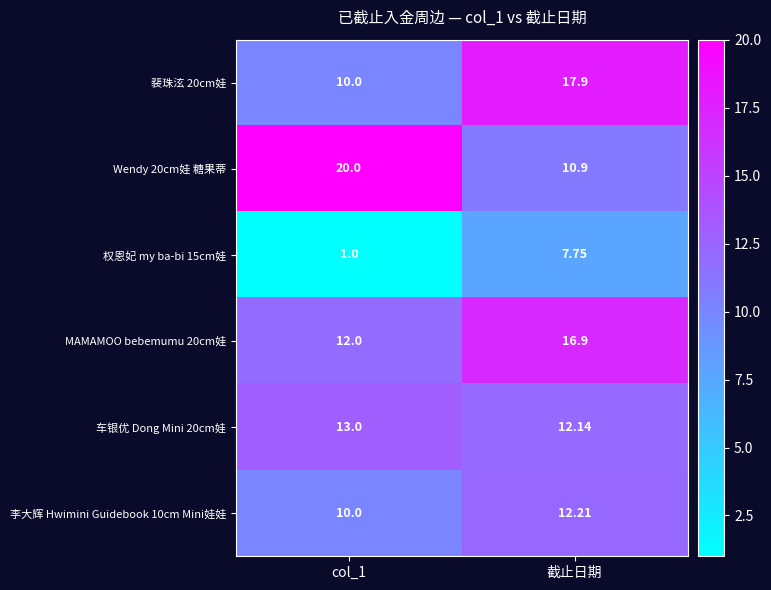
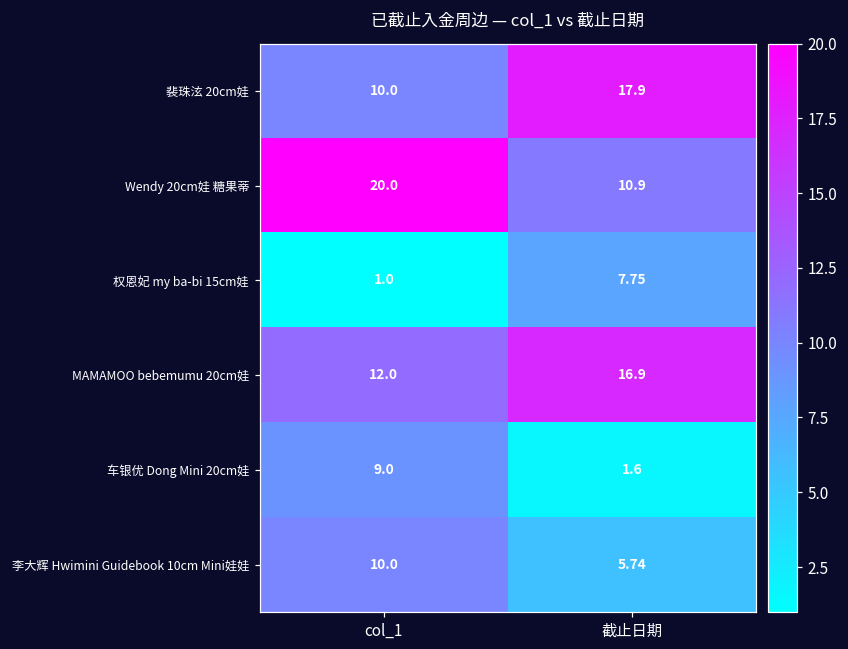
车银优 Dong Mini 20cm娃, col_1: 13.0 -> 9.0
车银优 Dong Mini 20cm娃, 截止日期: 12.14 -> 1.6
李大辉 Hwimini Guidebook 10cm Mini娃娃, 截止日期: 12.21 -> 5.74
